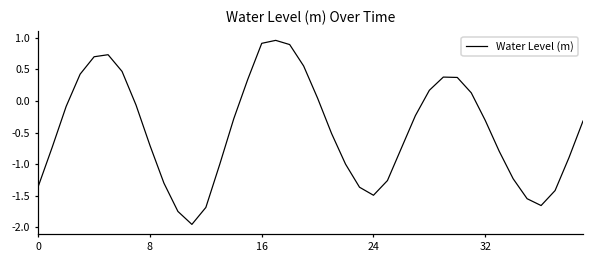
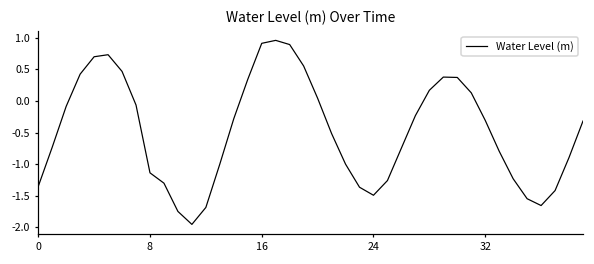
8: -0.7 -> -1.1
